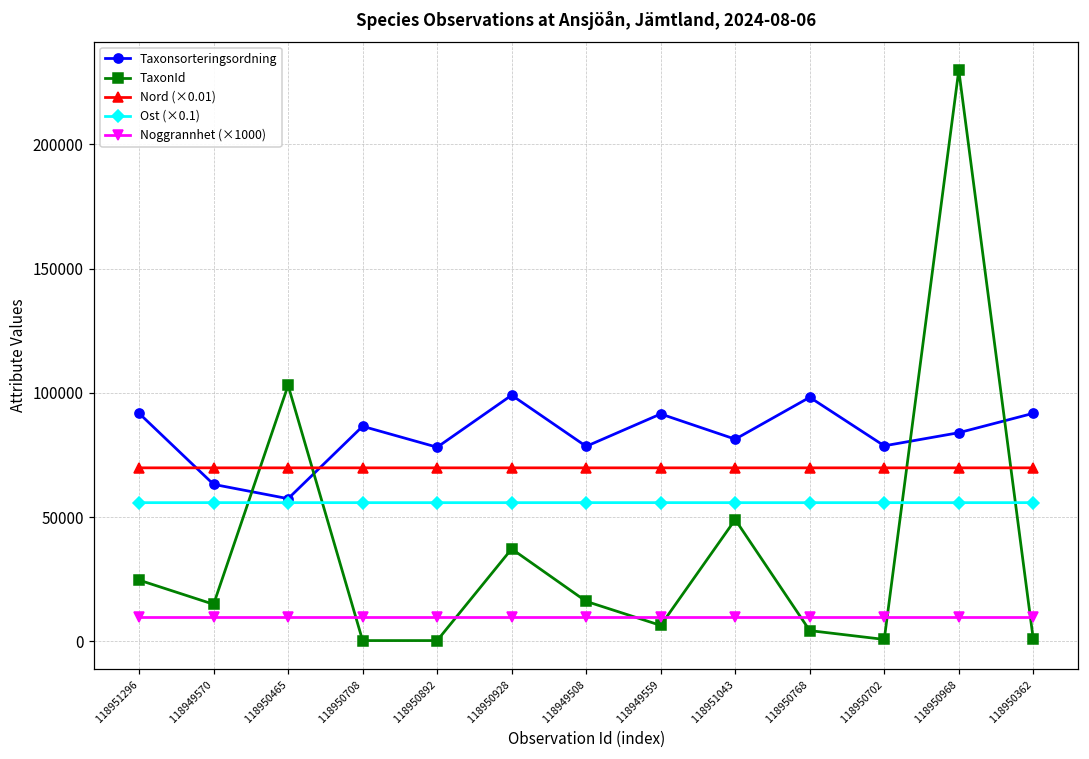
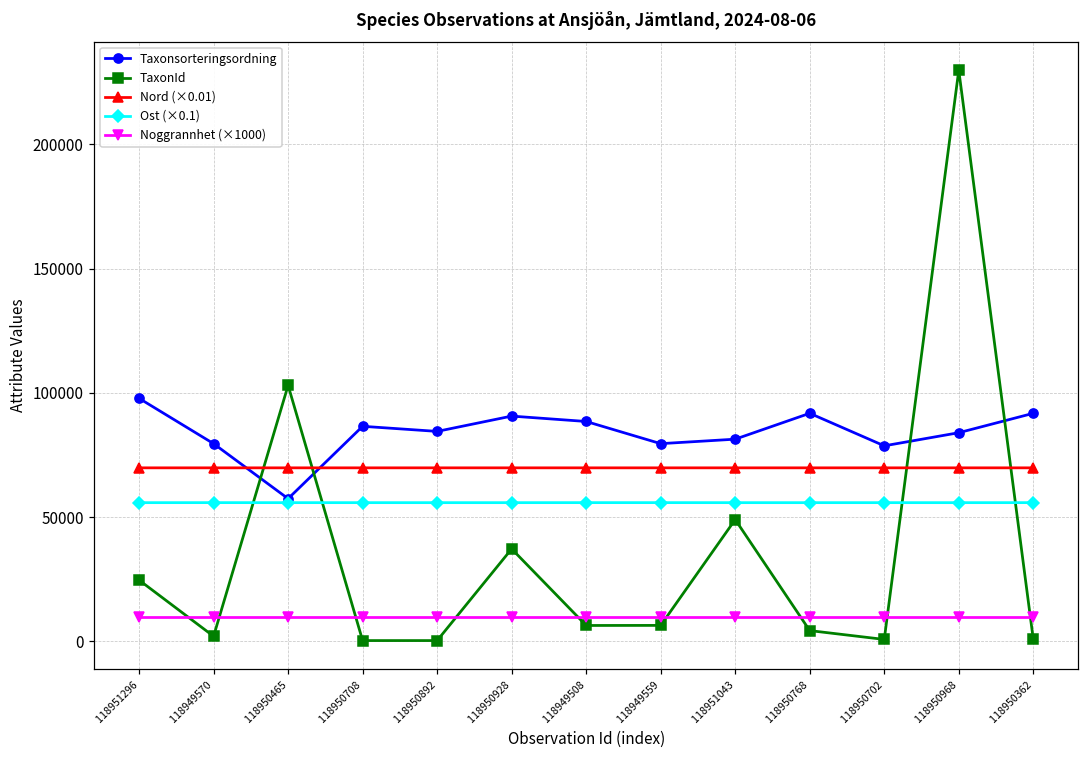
Taxonsorteringsordning, 118951296: 92000 -> 98000
Taxonsorteringsordning, 118949570: 63000 -> 80000
TaxonId, 118949570: 15000 -> 2000
Taxonsorteringsordning, 118950892: 78000 -> 85000
Taxonsorteringsordning, 118950928: 99000 -> 91000
Taxonsorteringsordning, 118949508: 78000 -> 88000
TaxonId, 118949508: 16000 -> 6000
Taxonsorteringsordning, 118949559: 92000 -> 80000
Taxonsorteringsordning, 118950768: 98000 -> 92000
